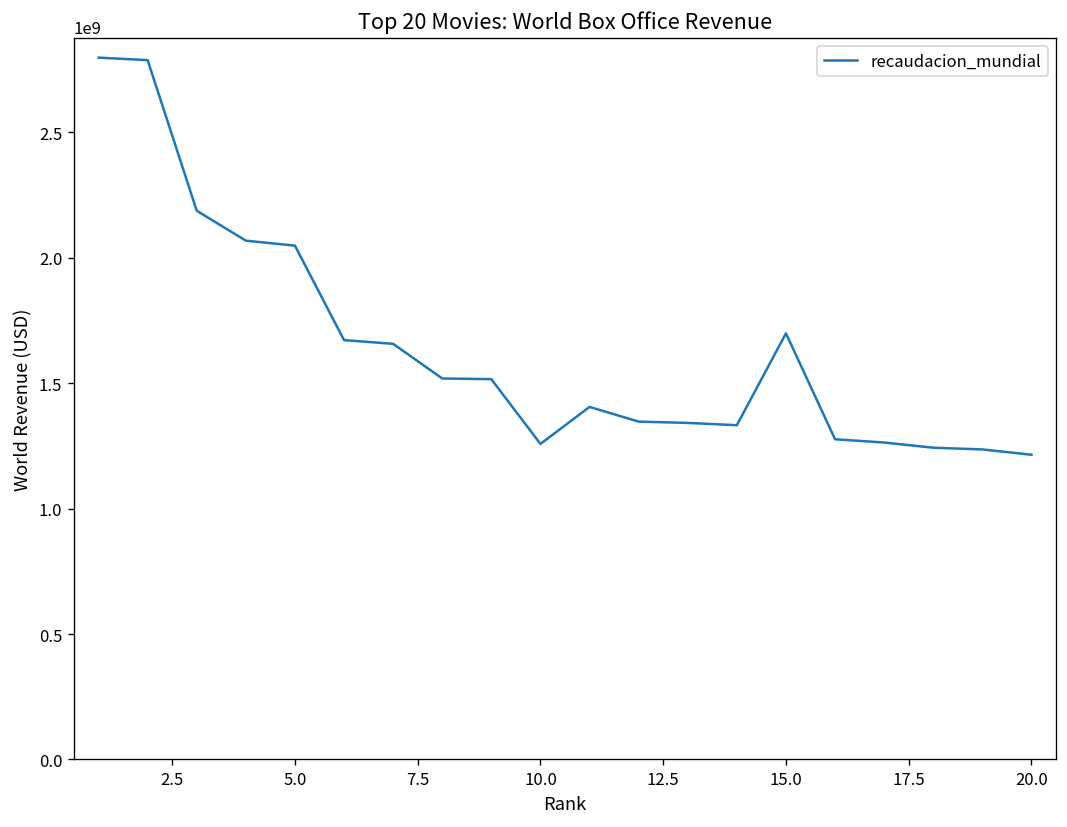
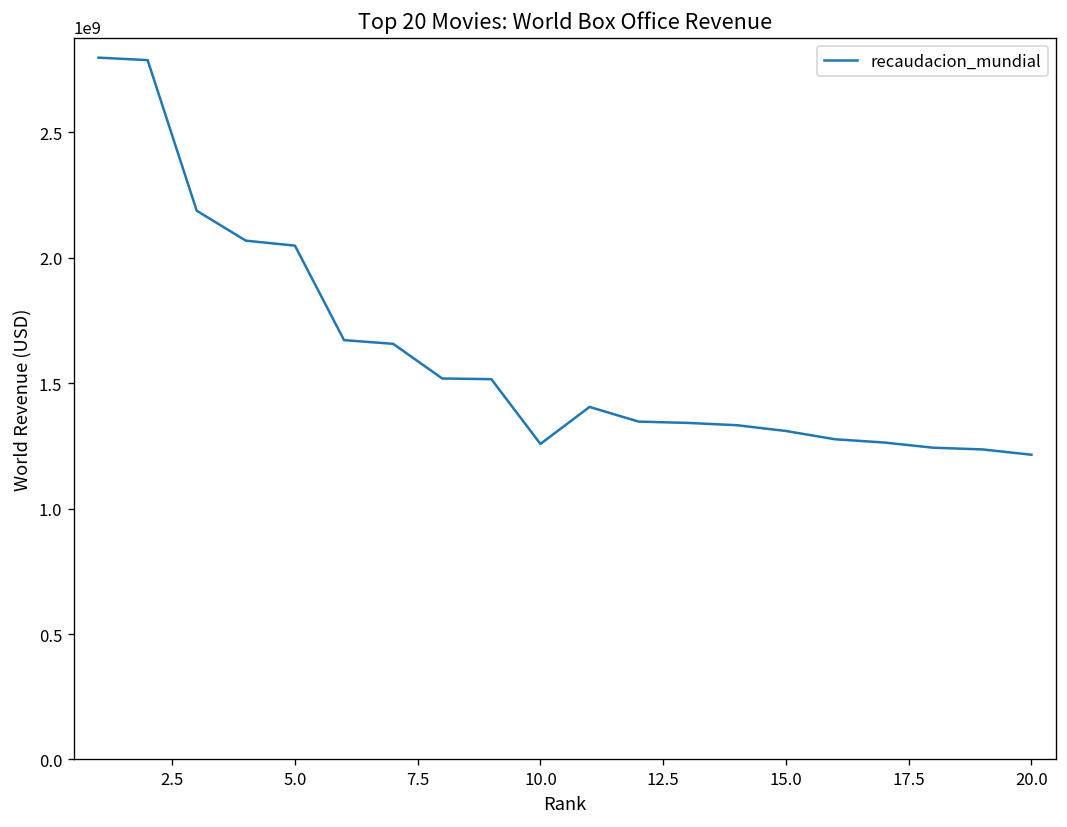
15.0: 1700000000 -> 1310000000
